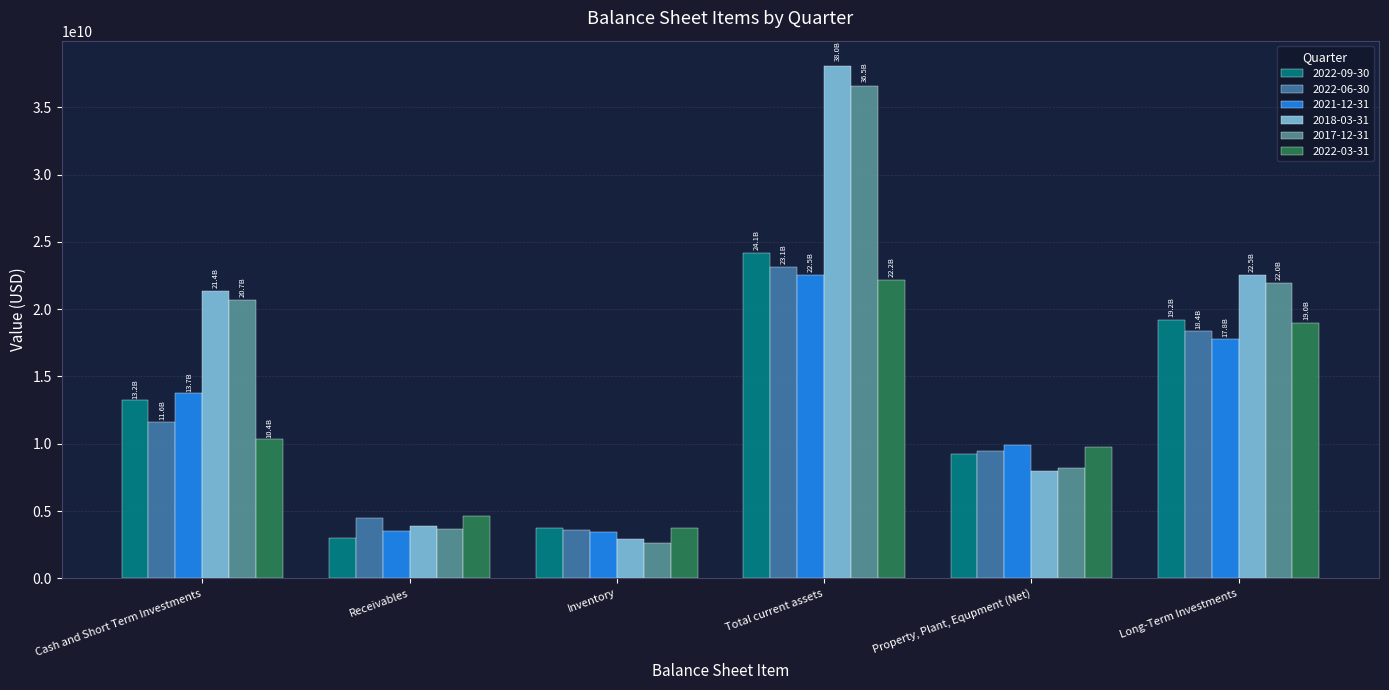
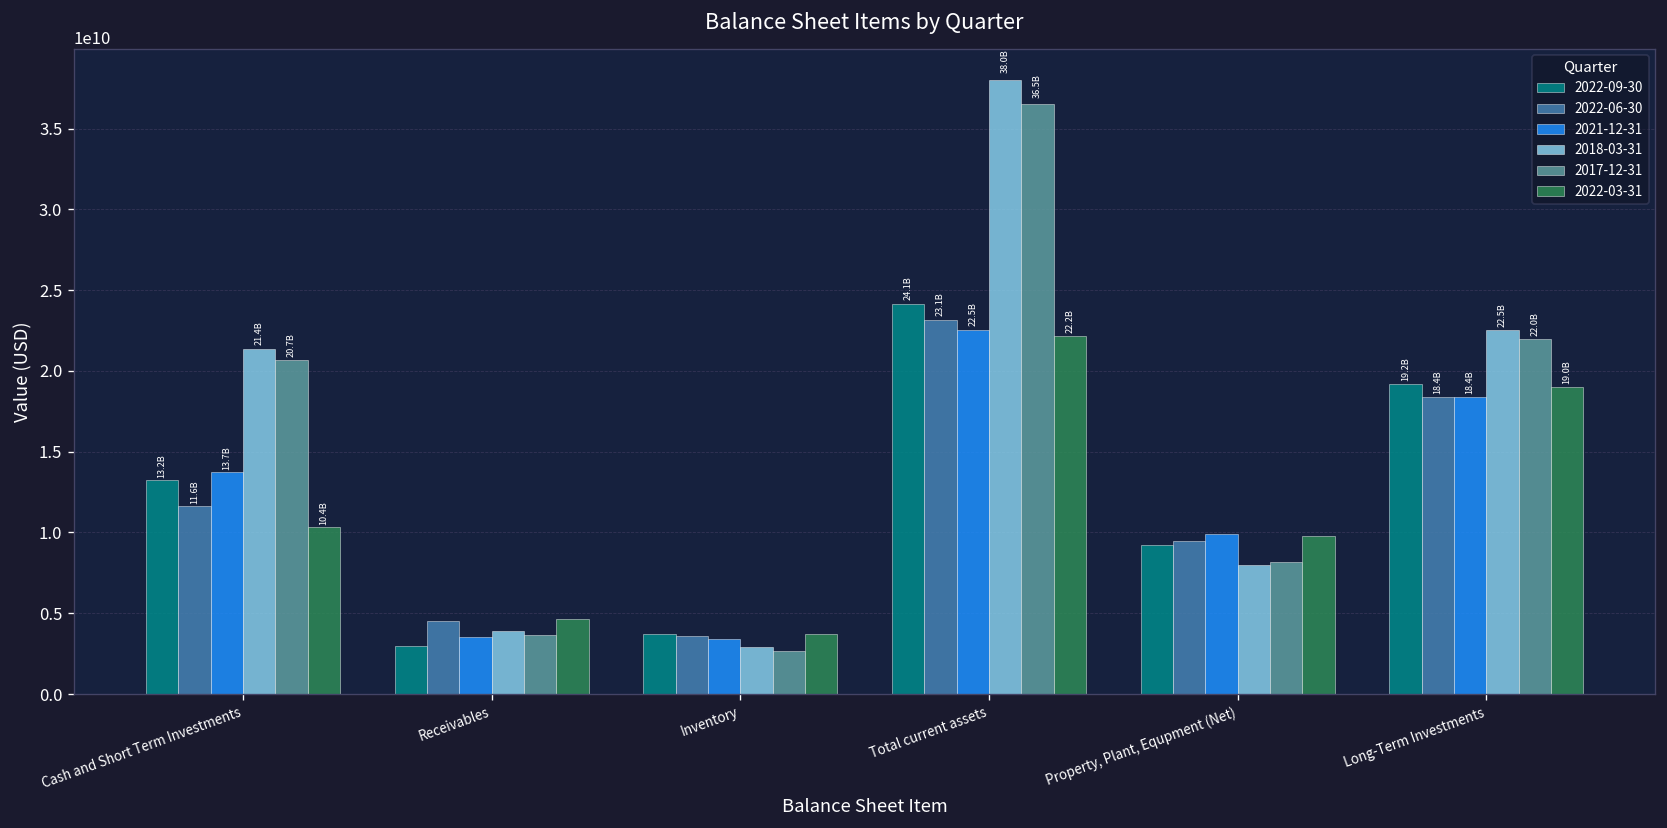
2021-12-31, Long-Term Investments: 17.8B -> 18.4B
